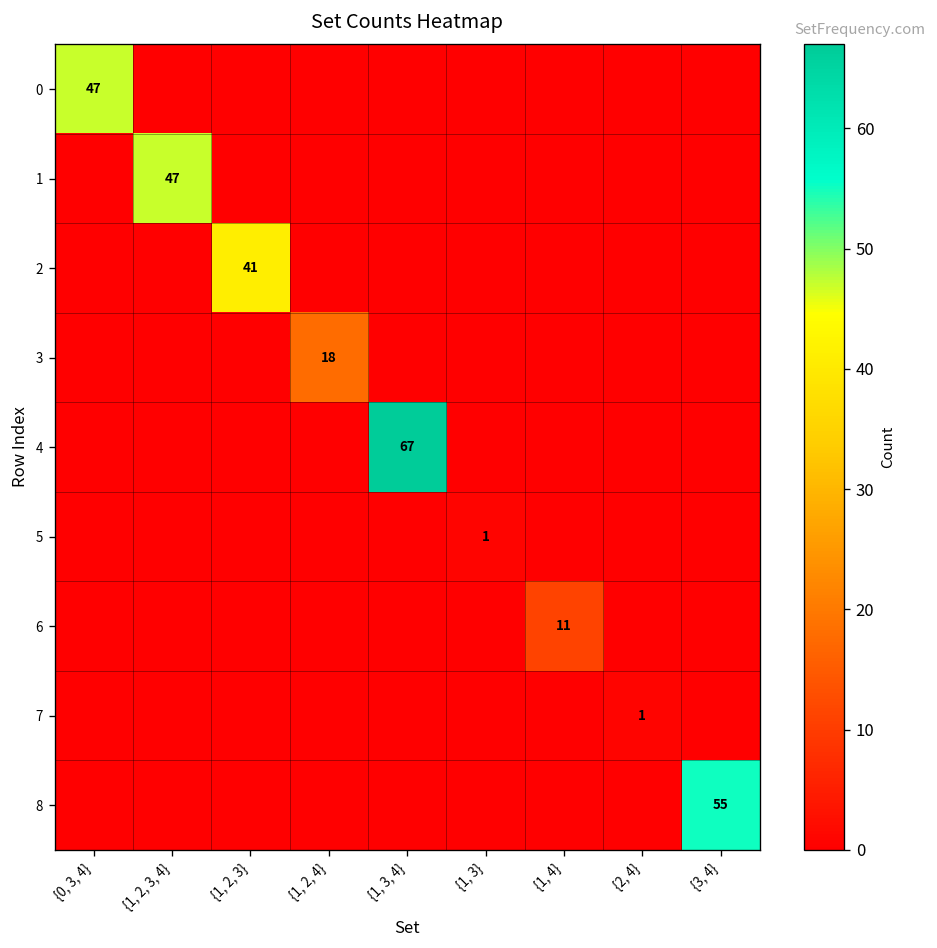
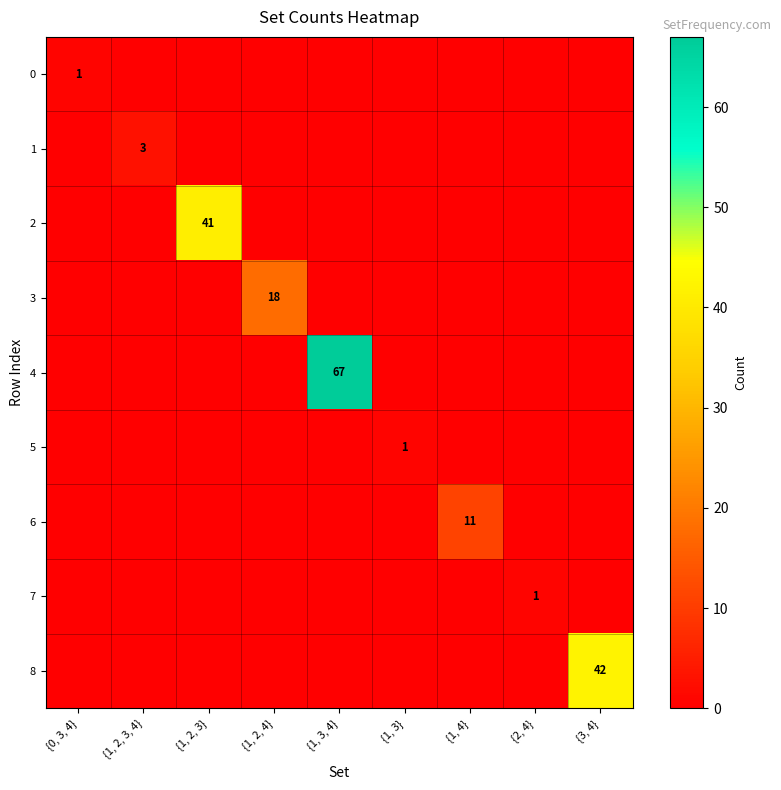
0, {0, 3, 4}: 47 -> 1
1, {1, 2, 3, 4}: 47 -> 3
8, {3, 4}: 55 -> 42
